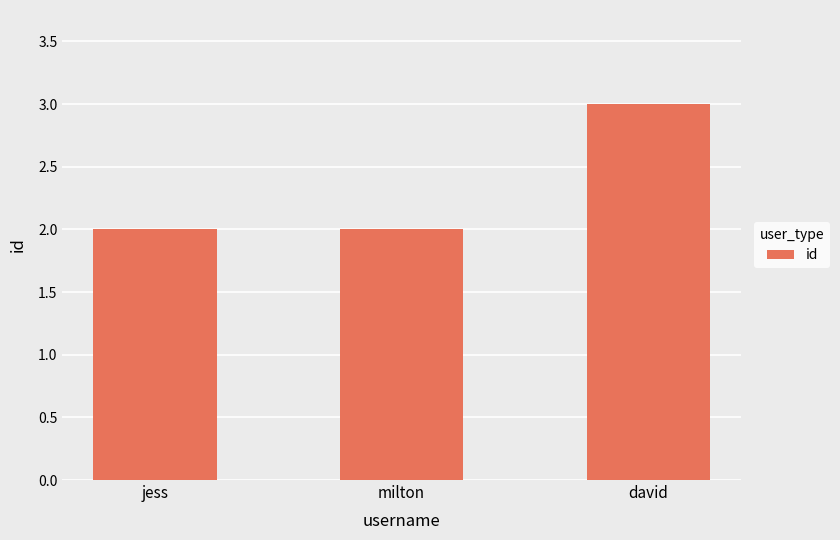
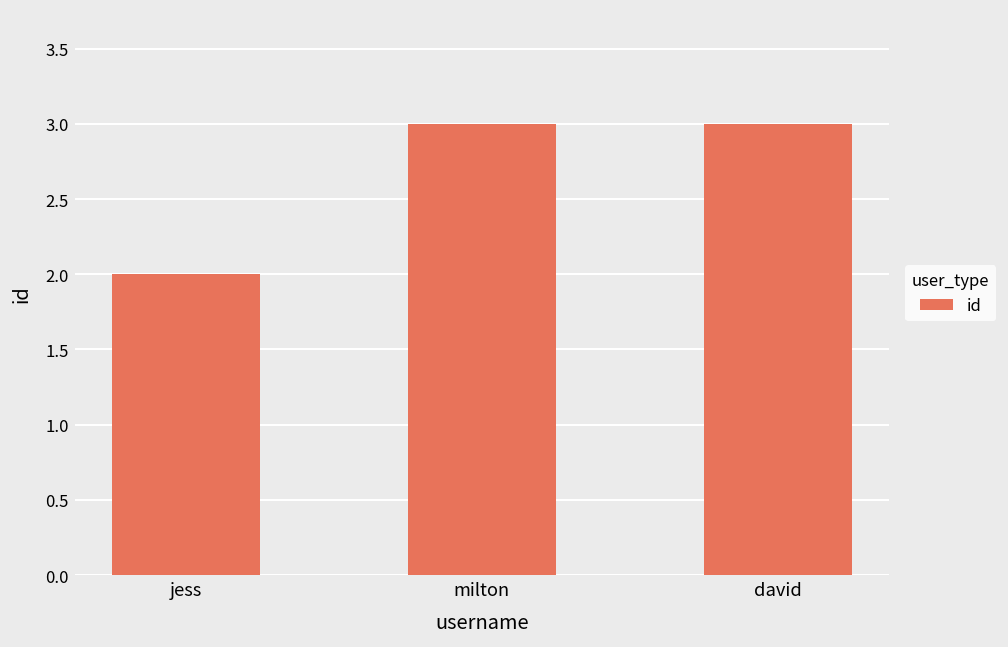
milton: 2 -> 3
